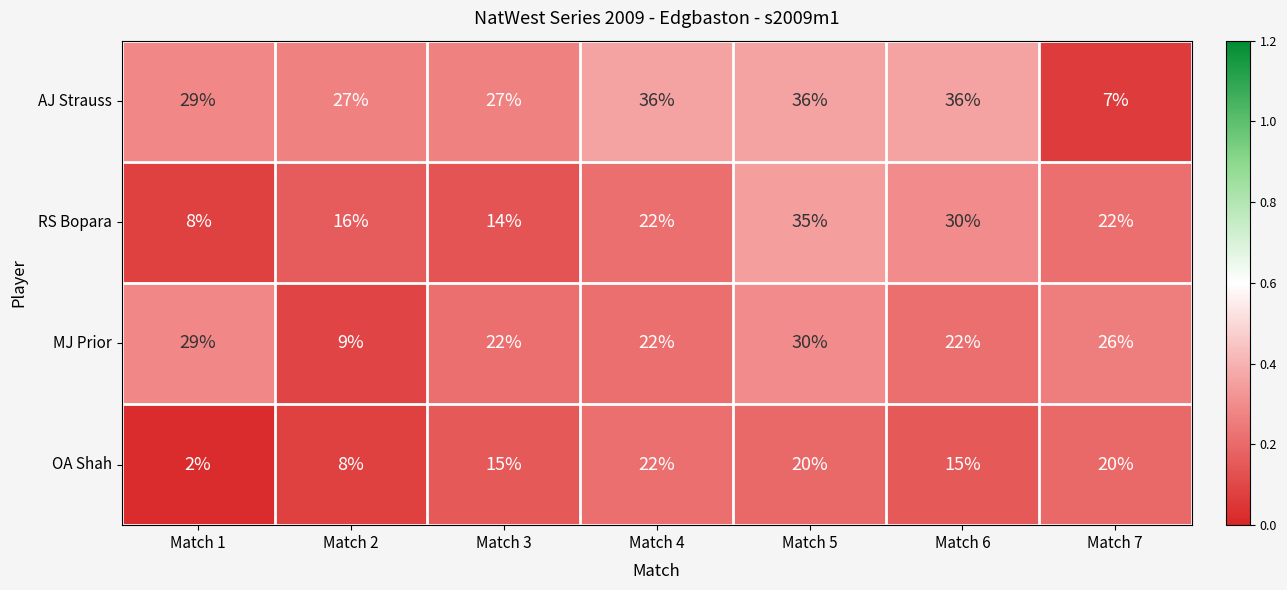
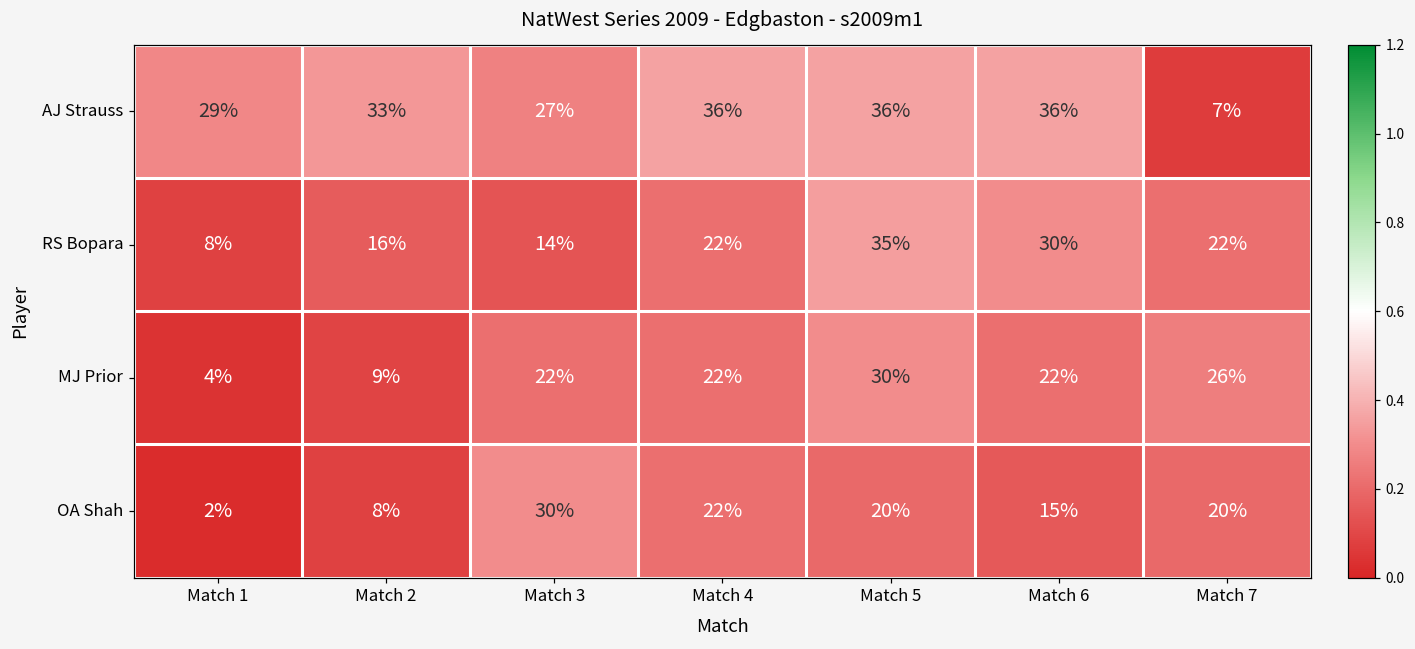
AJ Strauss, Match 2: 27% -> 33%
MJ Prior, Match 1: 29% -> 4%
OA Shah, Match 3: 15% -> 30%
